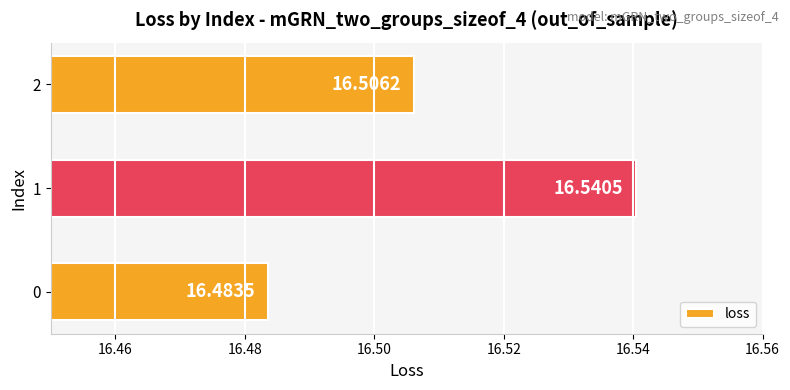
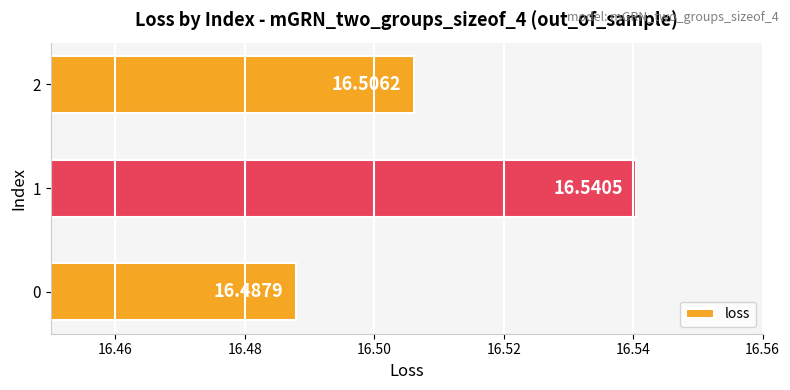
0: 16.4835 -> 16.4879
